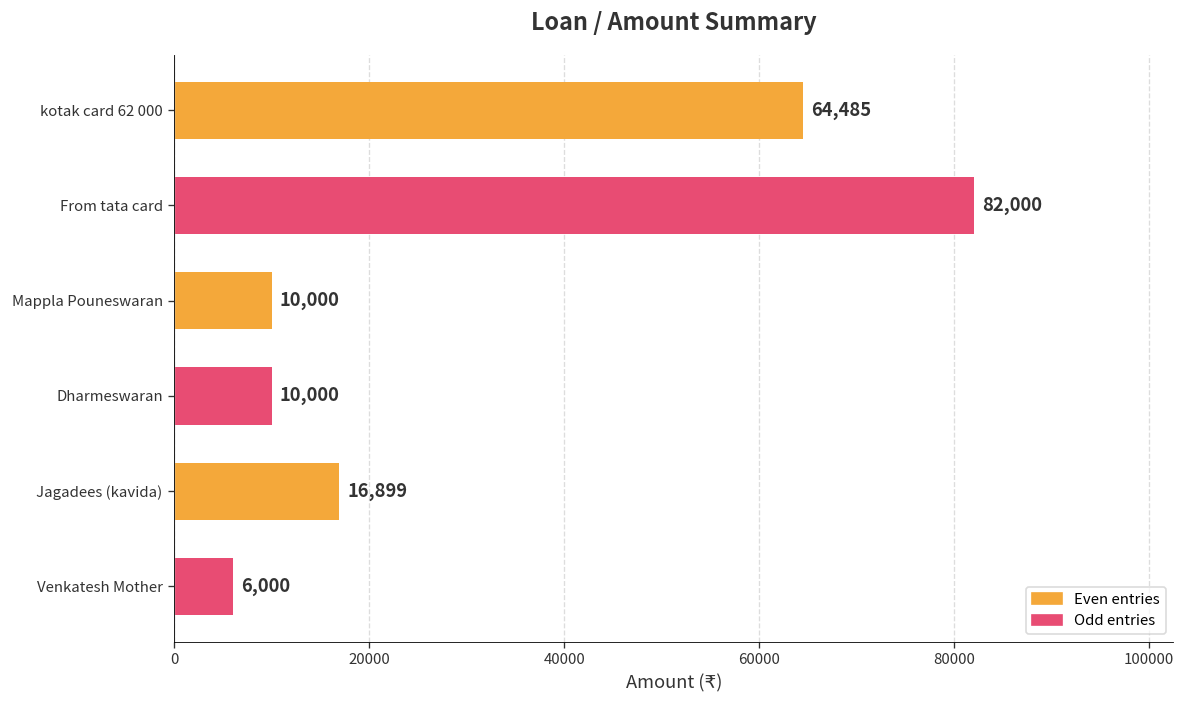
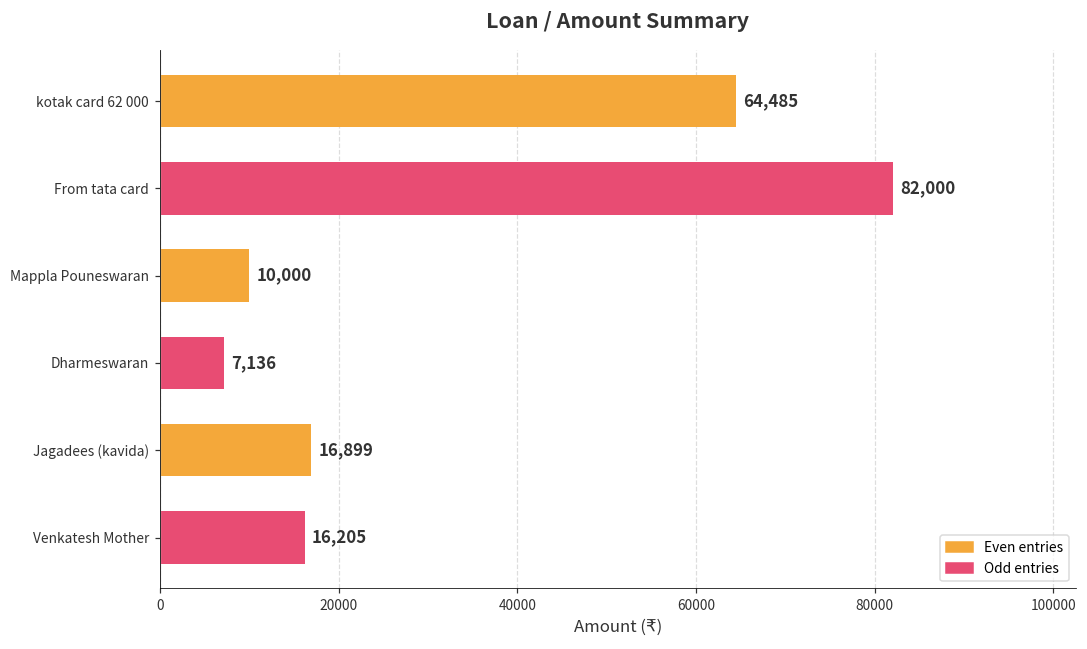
Dharmeswaran: 10,000 -> 7,136
Venkatesh Mother: 6,000 -> 16,205
